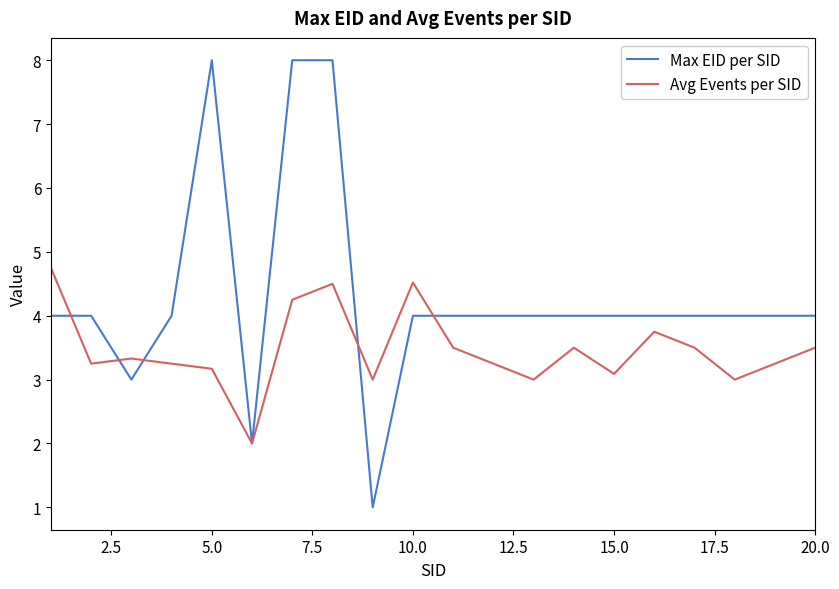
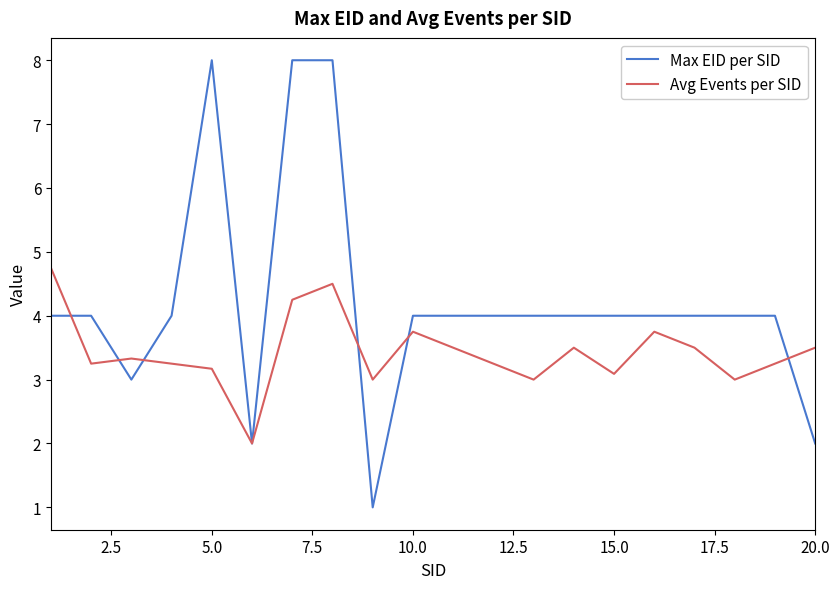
Avg Events per SID, 10.0: 4.5 -> 3.8
Max EID per SID, 20.0: 4 -> 2
